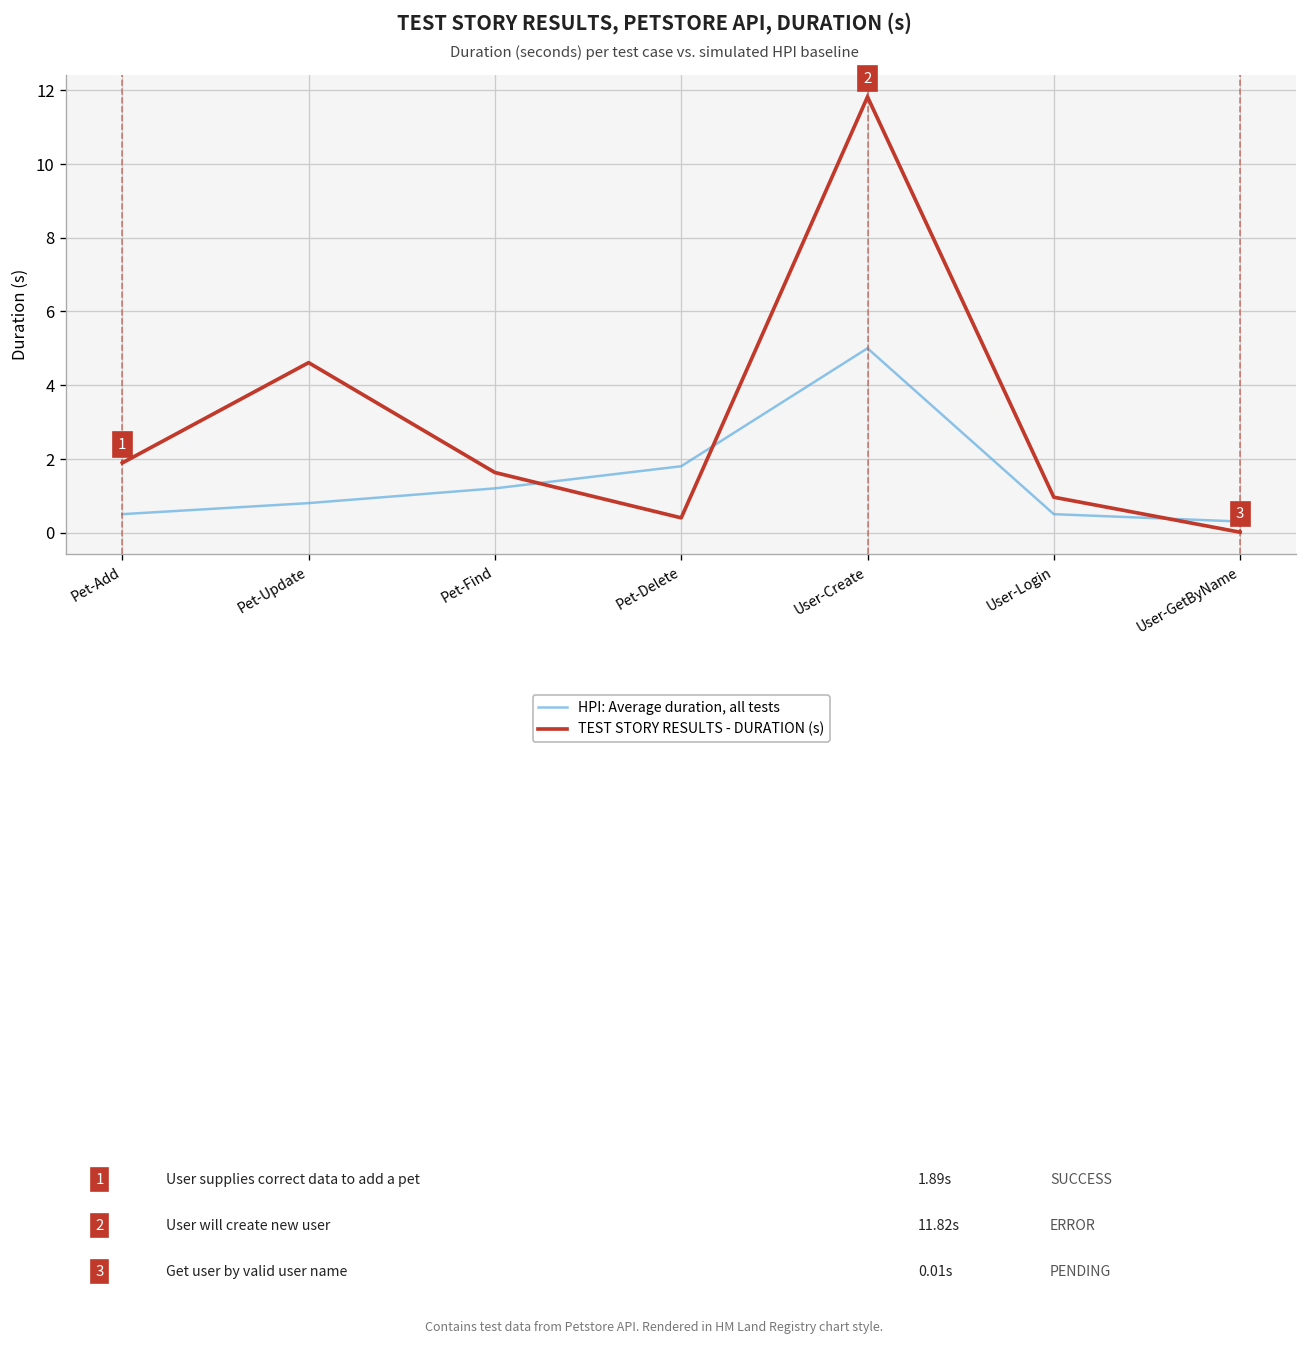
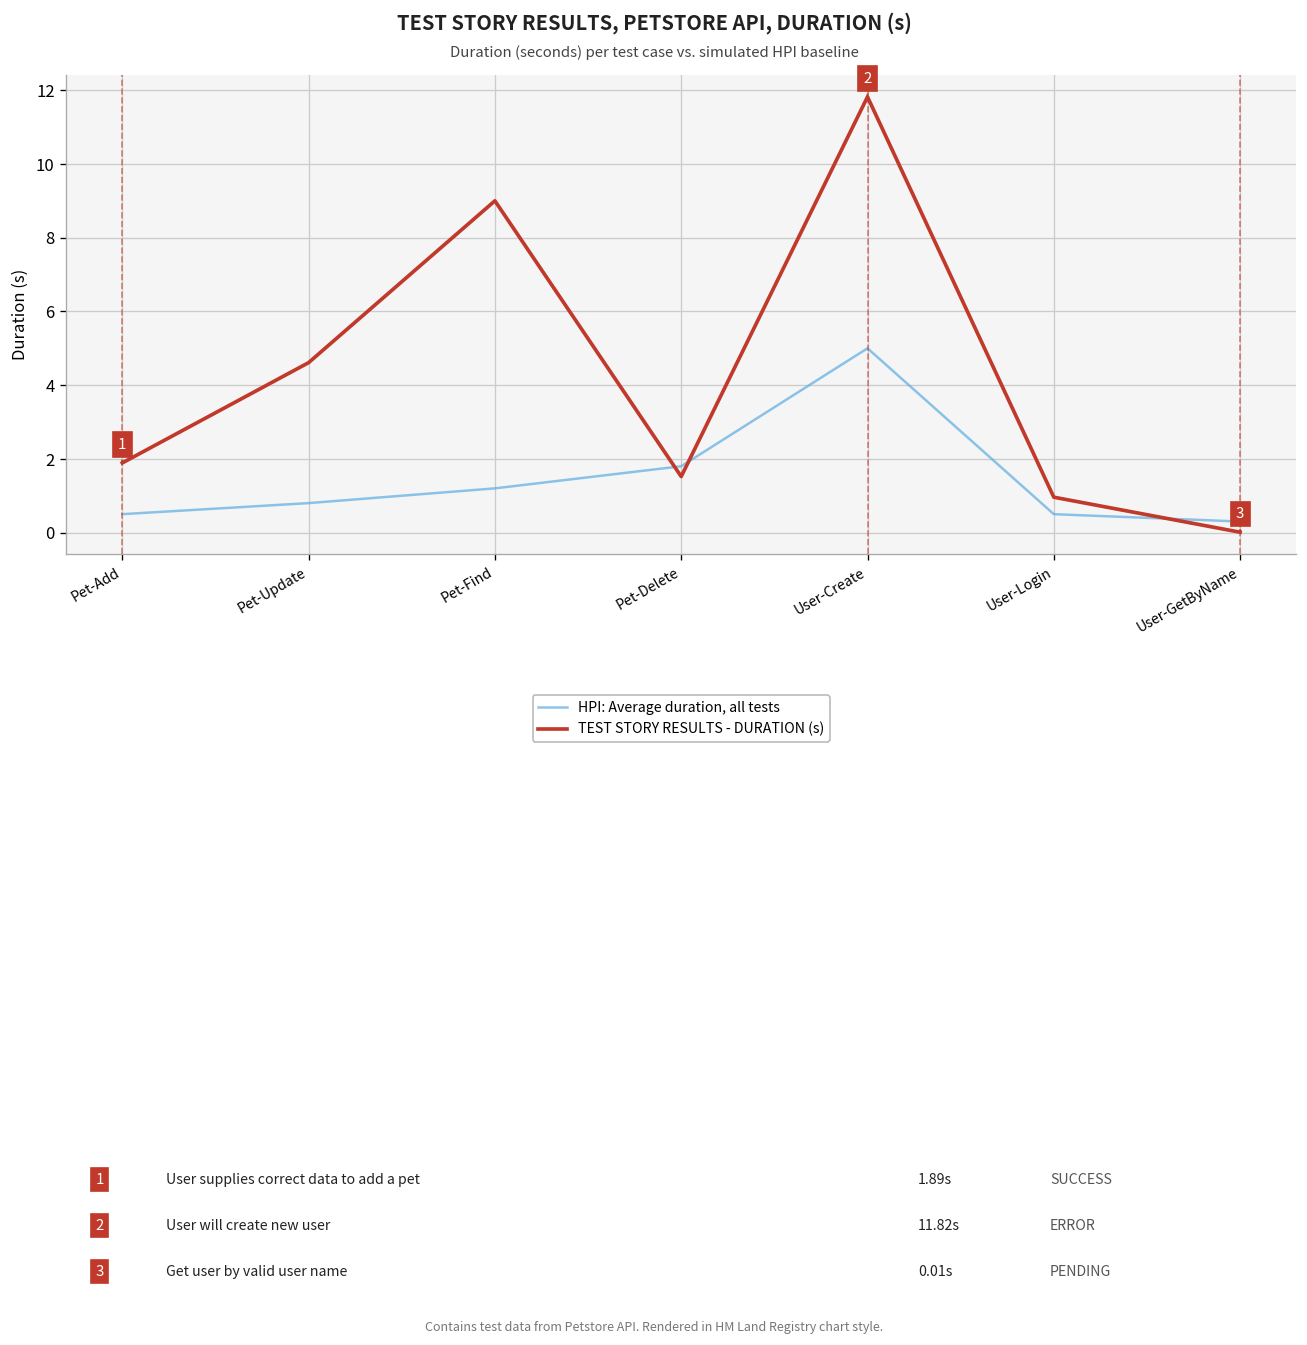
TEST STORY RESULTS - DURATION (s), Pet-Find: 1.6 -> 9.0
TEST STORY RESULTS - DURATION (s), Pet-Delete: 0.4 -> 1.5
